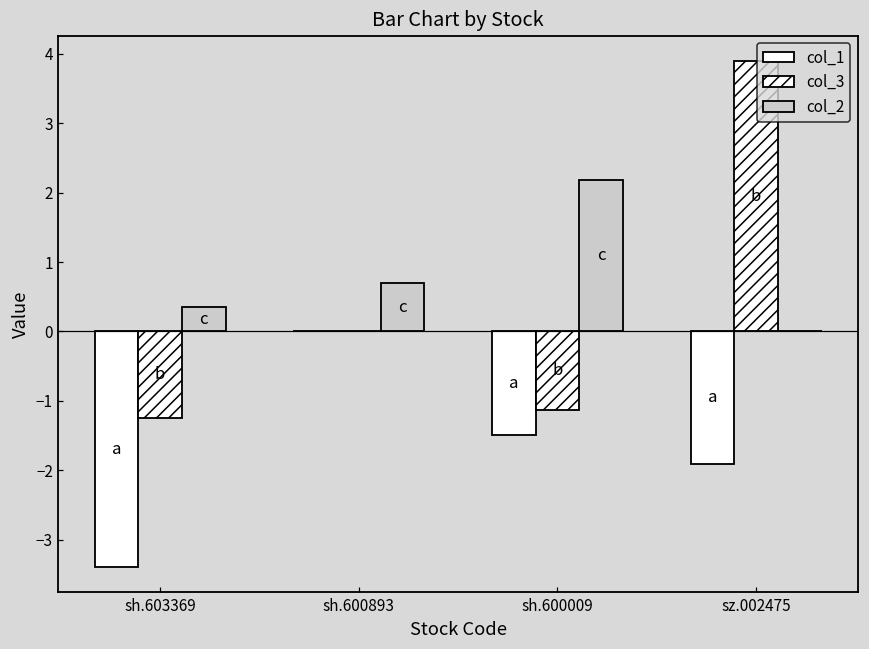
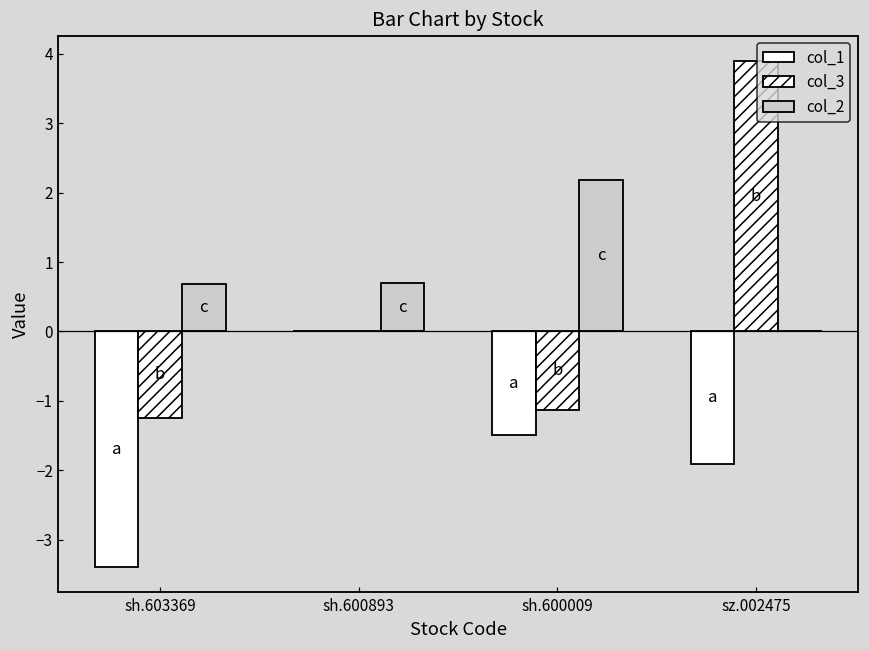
col_2, sh.603369: 0.3 -> 0.7
